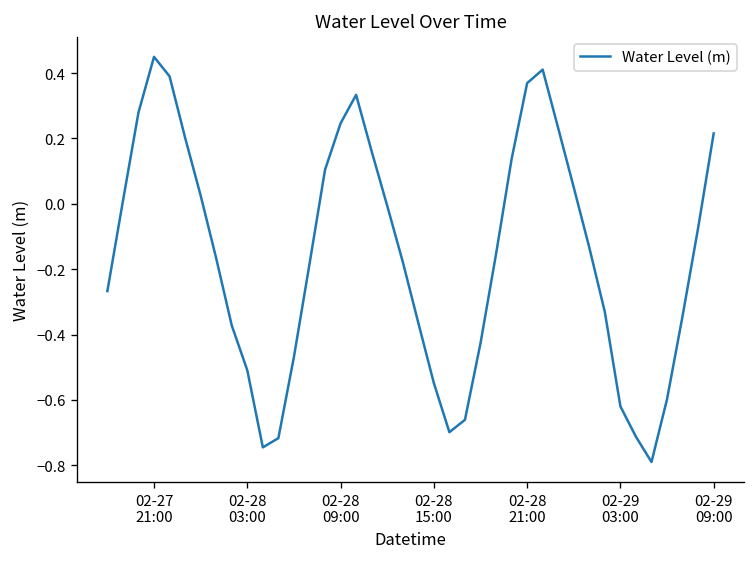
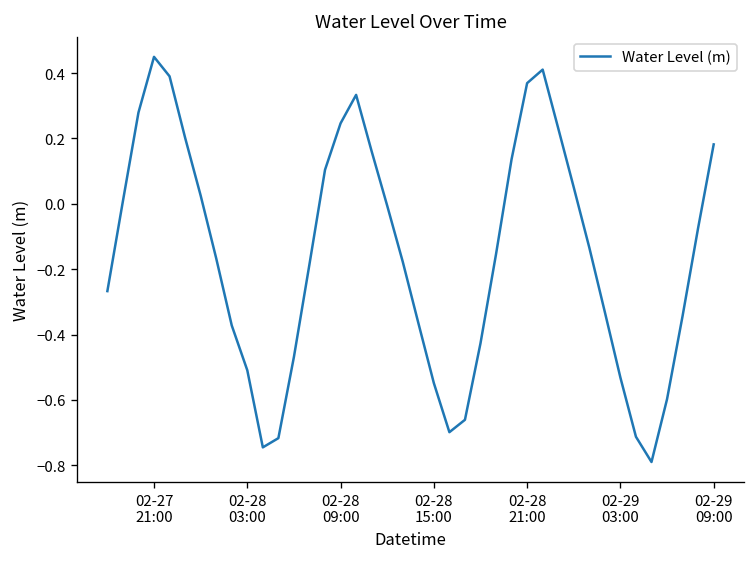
02-29 03:00: -0.62 -> -0.53
02-29 09:00: 0.22 -> 0.18
